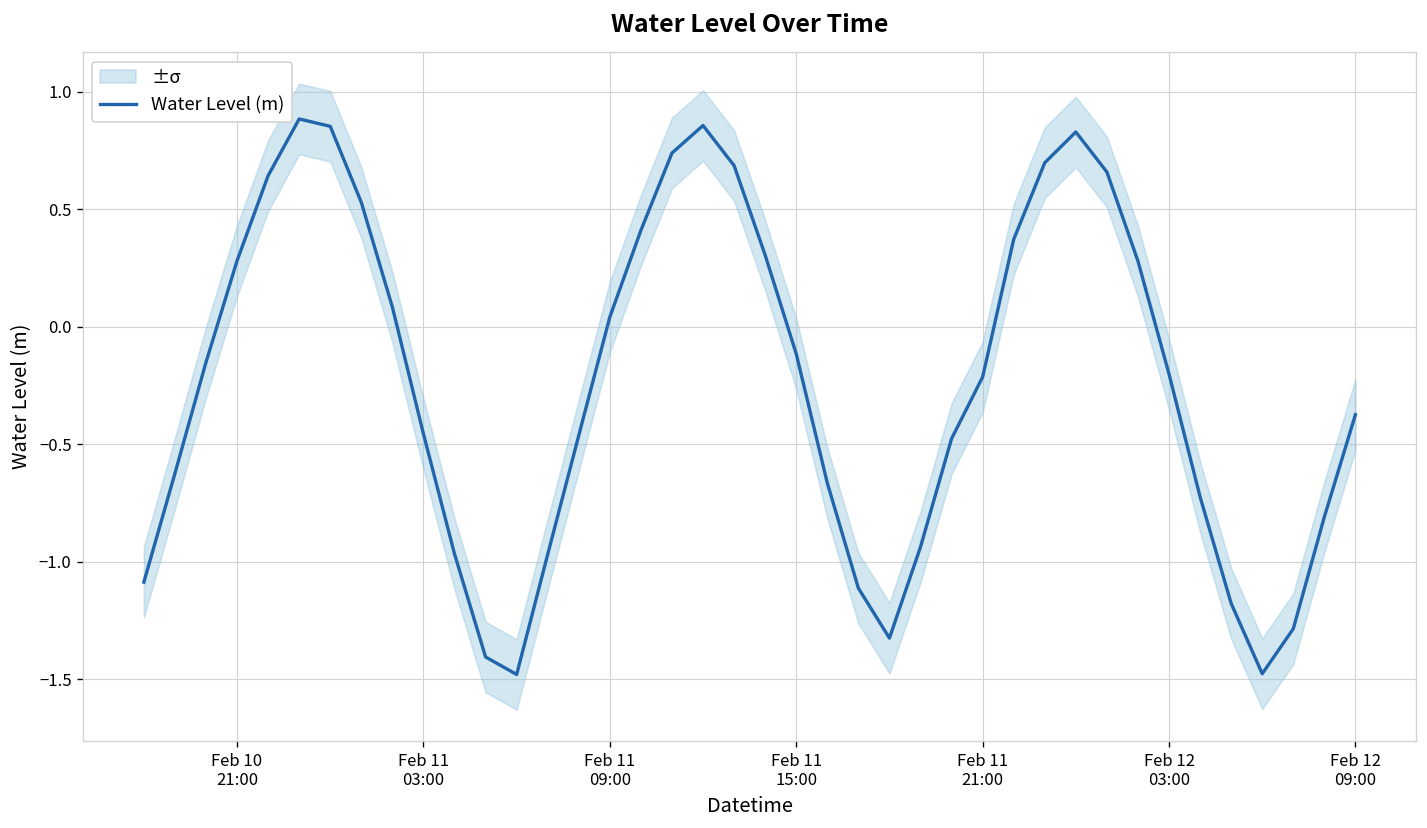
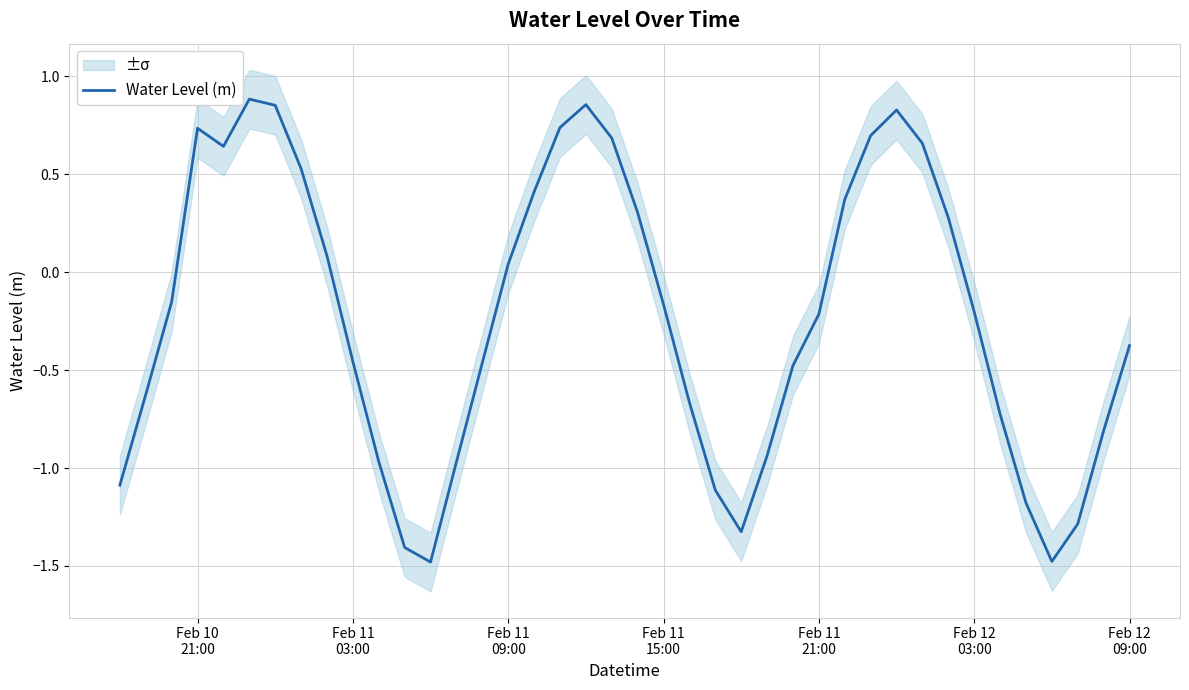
Water Level (m), Feb 10 21:00: 0.28 -> 0.74
Water Level (m), Feb 11 15:00: -0.12 -> -0.16
